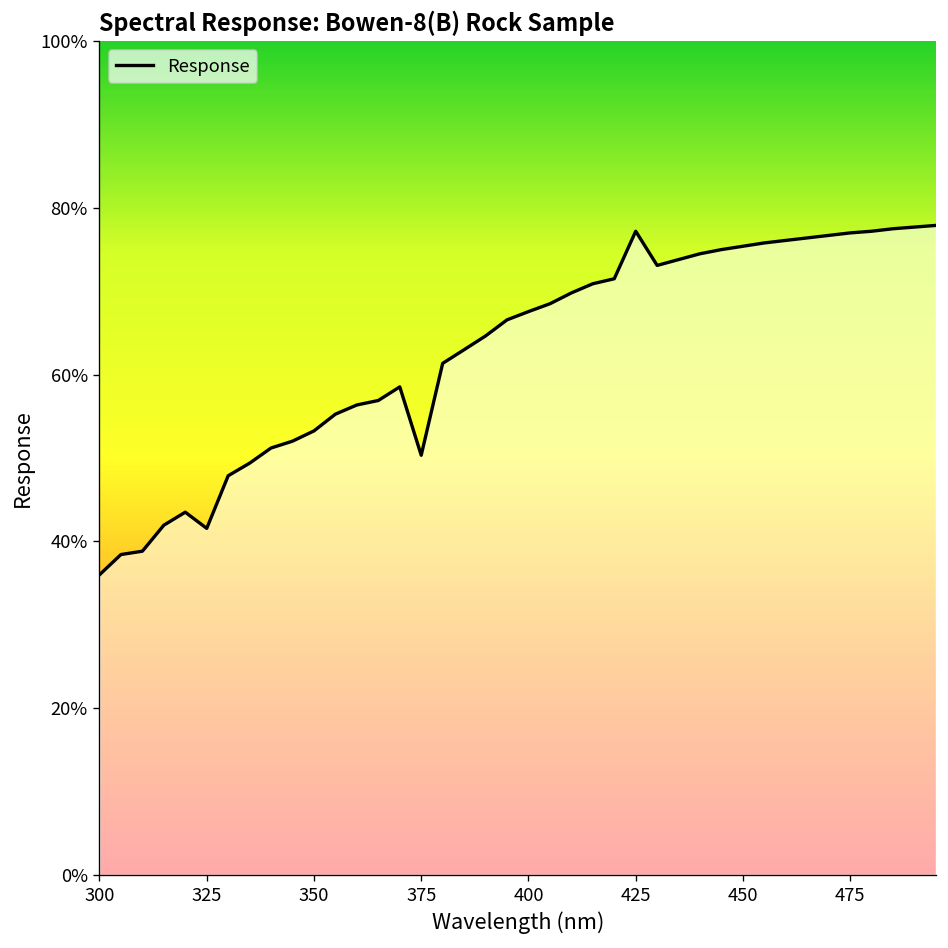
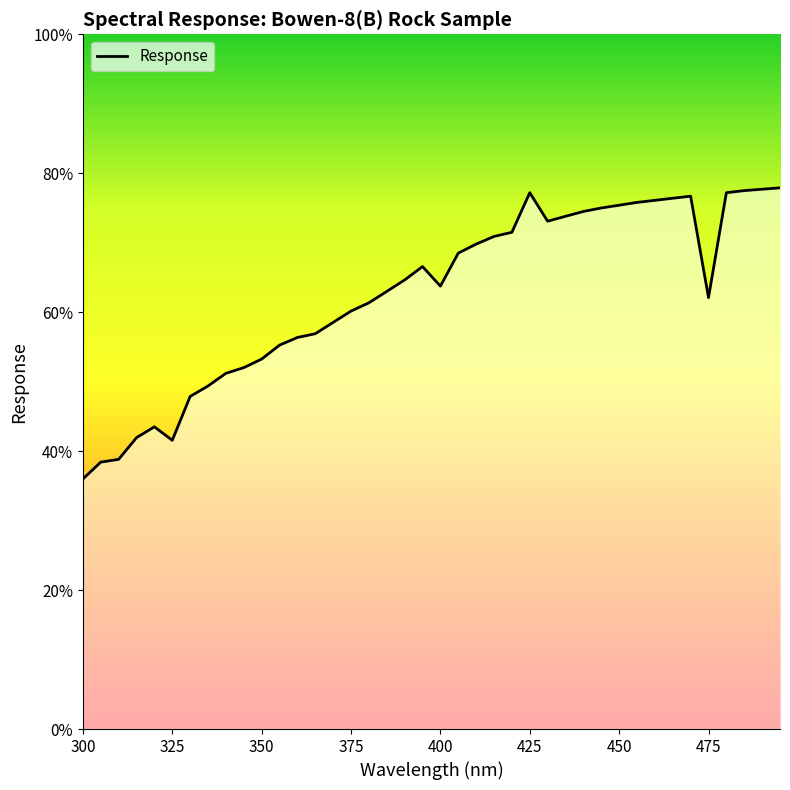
375: 50% -> 60%
400: 68% -> 64%
475: 77% -> 62%
